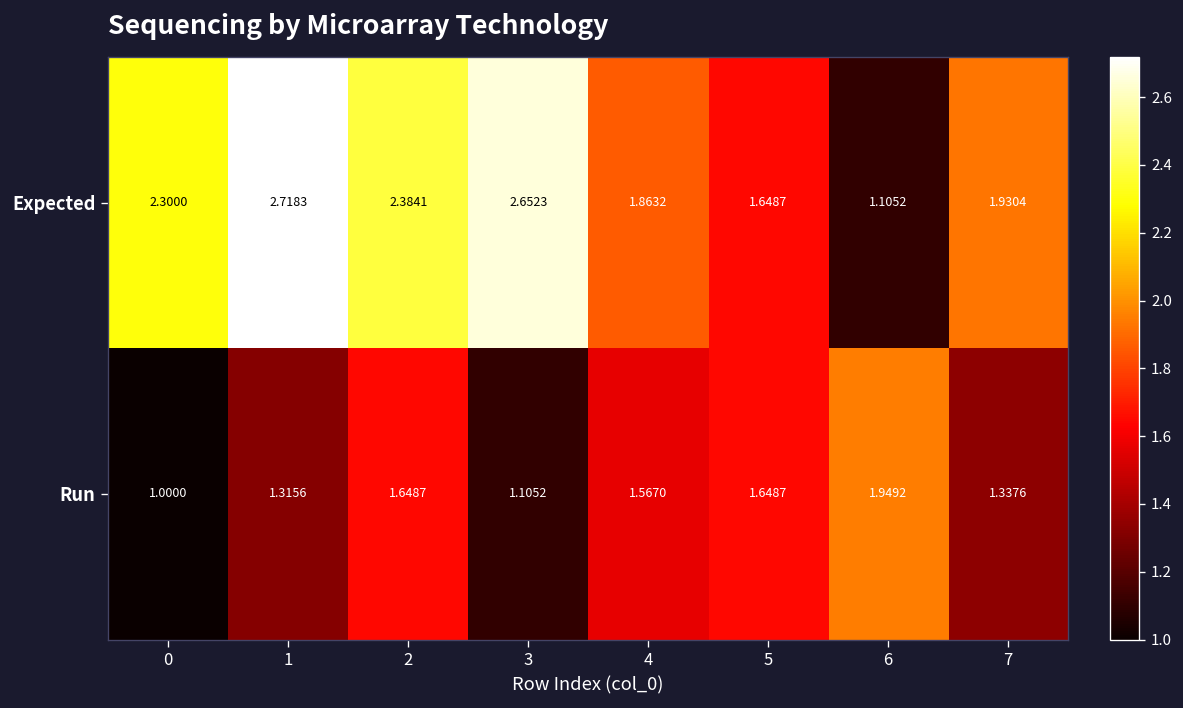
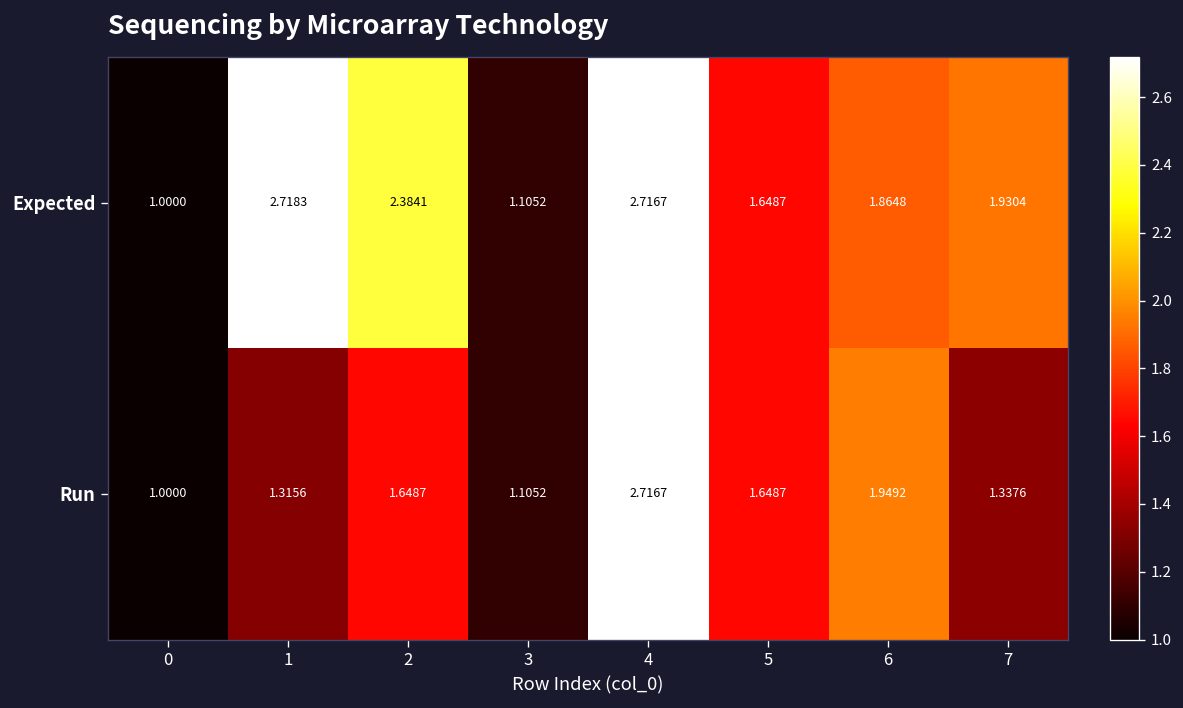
Expected, 0: 2.3000 -> 1.0000
Expected, 3: 2.6523 -> 1.1052
Expected, 4: 1.8632 -> 2.7167
Expected, 6: 1.1052 -> 1.8648
Run, 4: 1.5670 -> 2.7167
